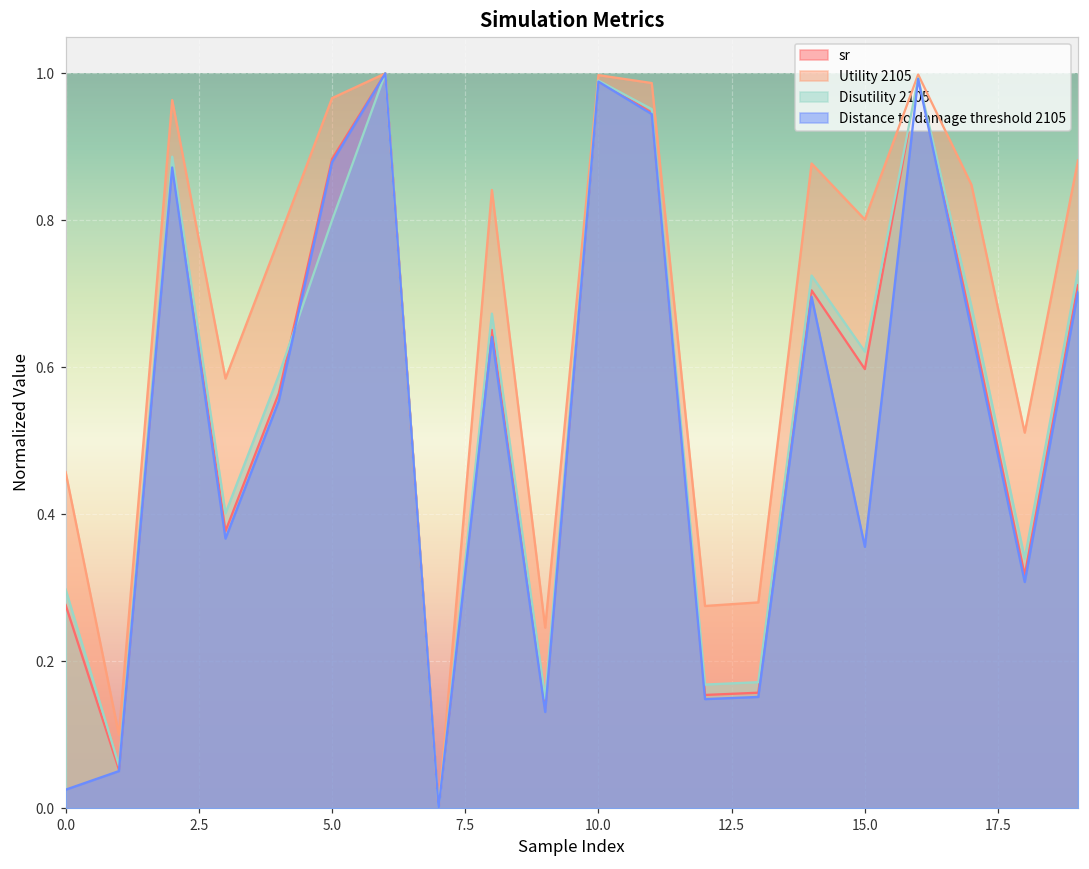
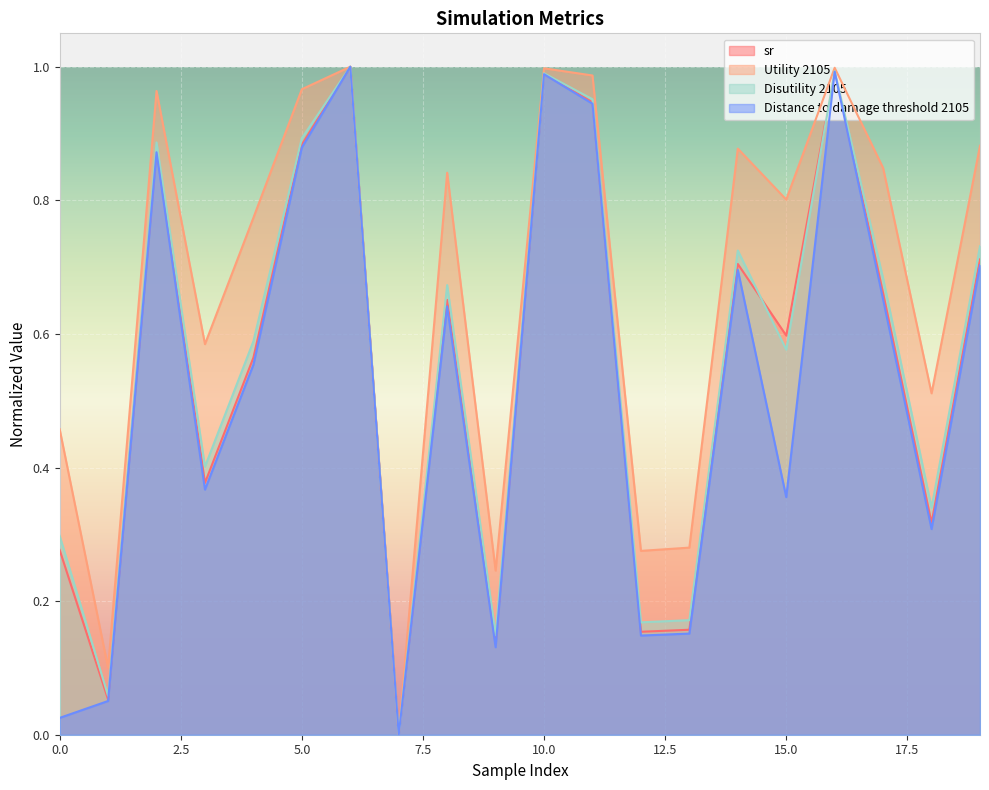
Disutility 2105, 5.0: 0.80 -> 0.89
Disutility 2105, 15.0: 0.62 -> 0.58
